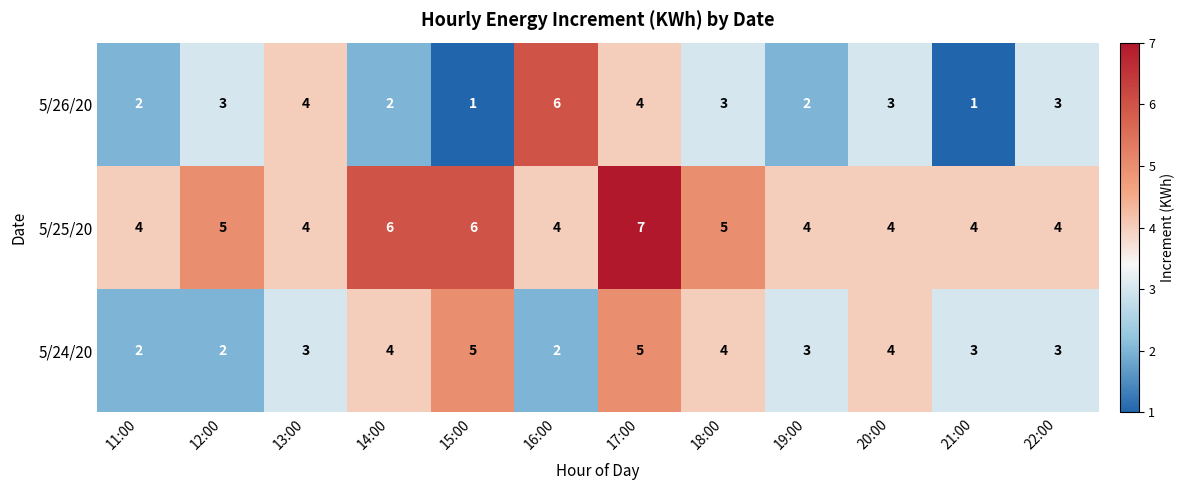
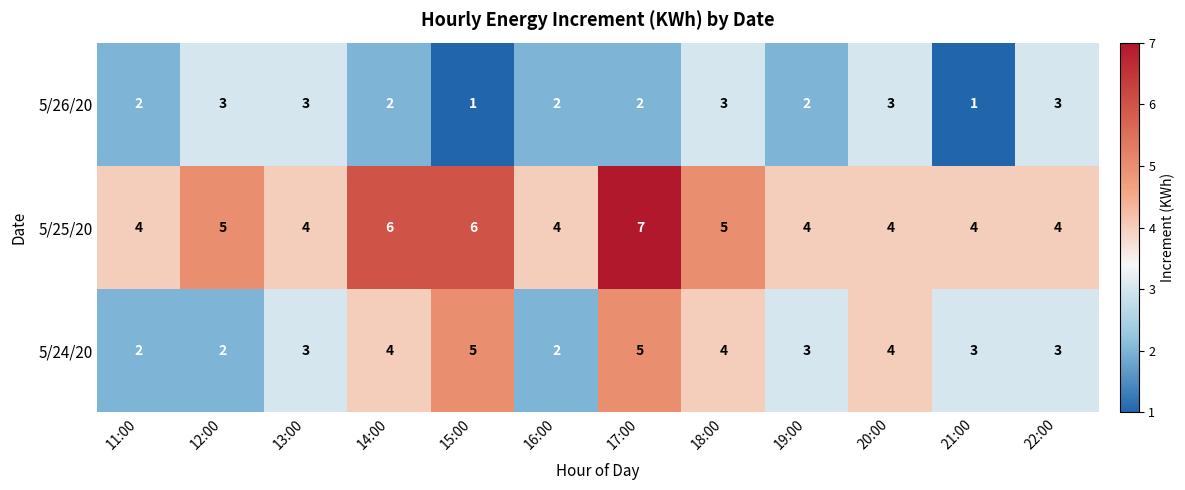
5/26/20, 13:00: 4 -> 3
5/26/20, 16:00: 6 -> 2
5/26/20, 17:00: 4 -> 2
